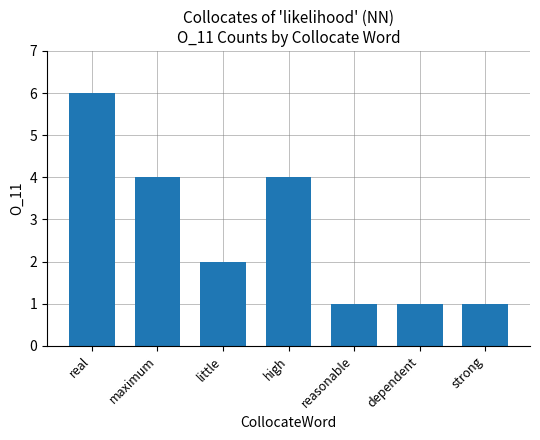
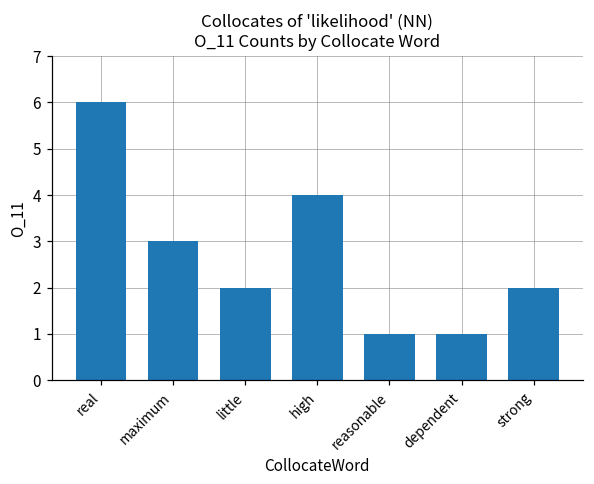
maximum: 4 -> 3
strong: 1 -> 2
